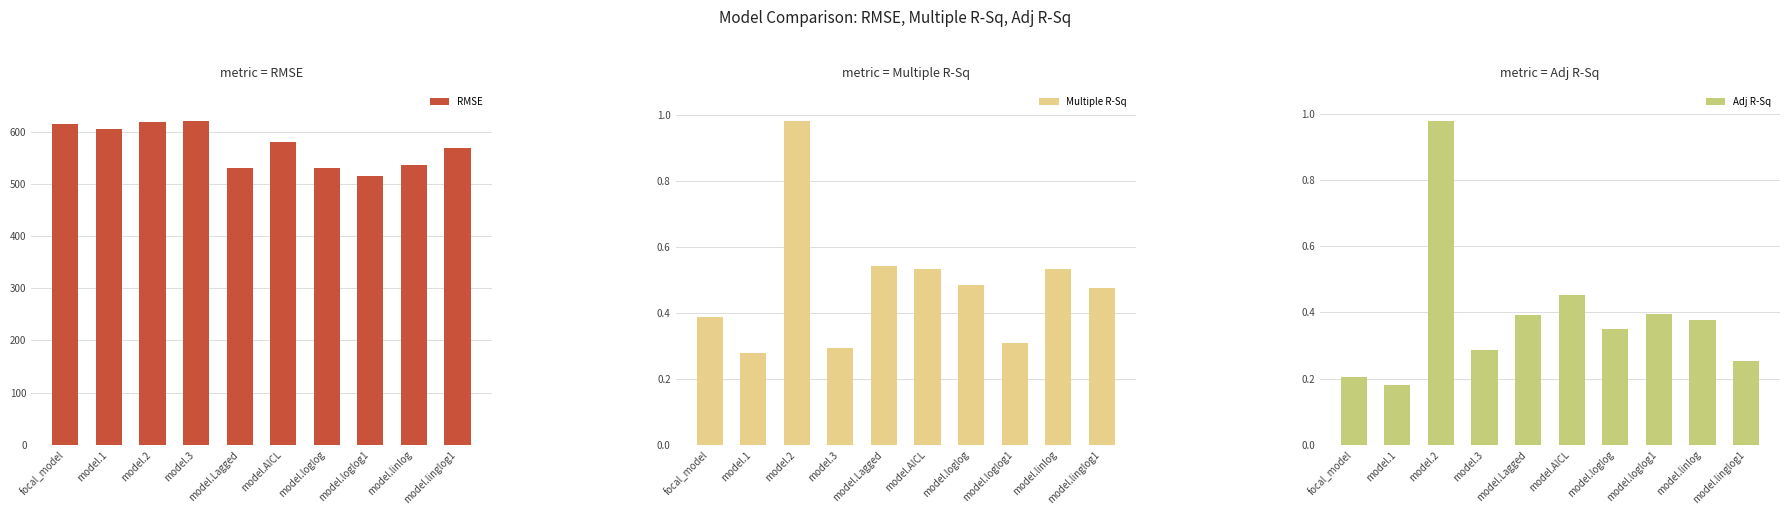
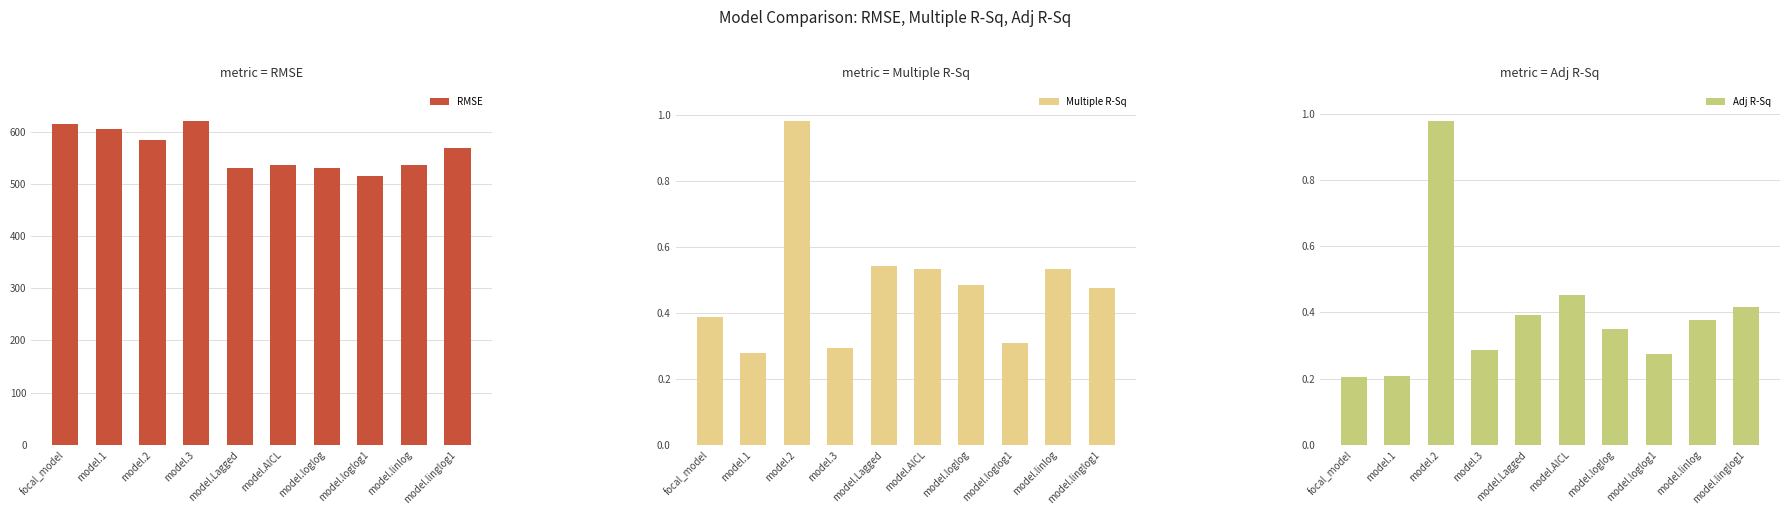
metric = RMSE, model.2: 620 -> 580
metric = RMSE, model.AICL: 580 -> 540
metric = Adj R-Sq, model.1: 0.18 -> 0.21
metric = Adj R-Sq, model.loglog1: 0.39 -> 0.27
metric = Adj R-Sq, model.linglog1: 0.25 -> 0.42
